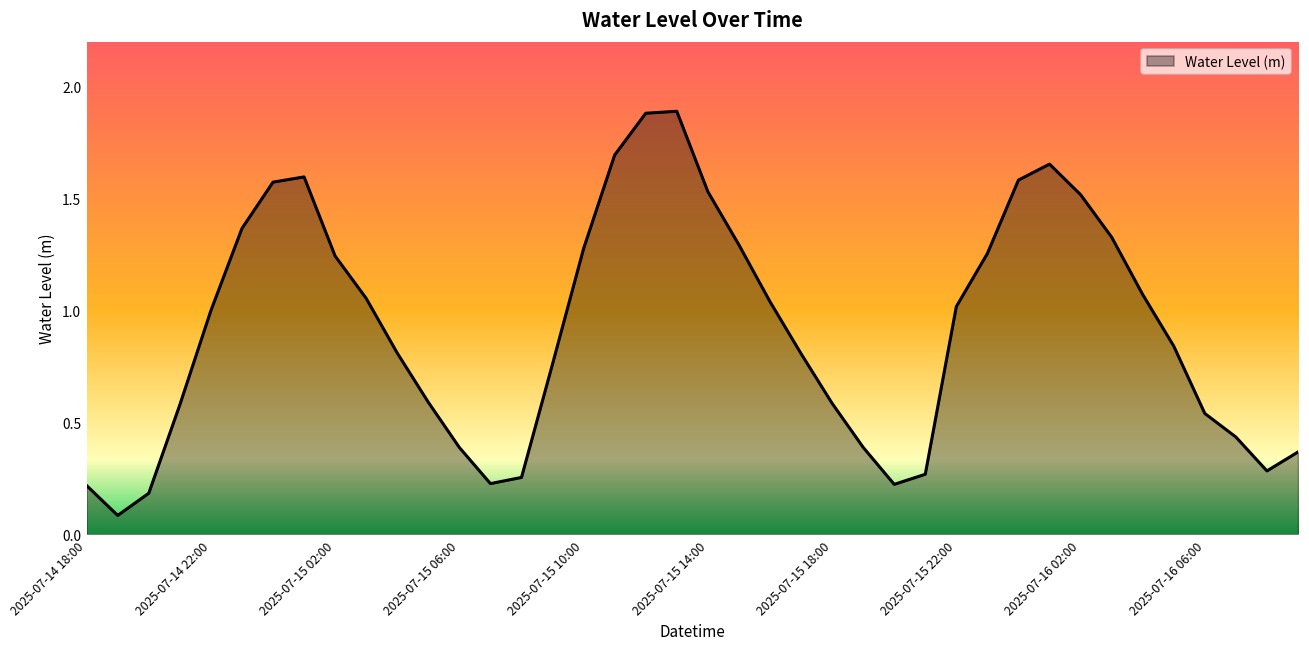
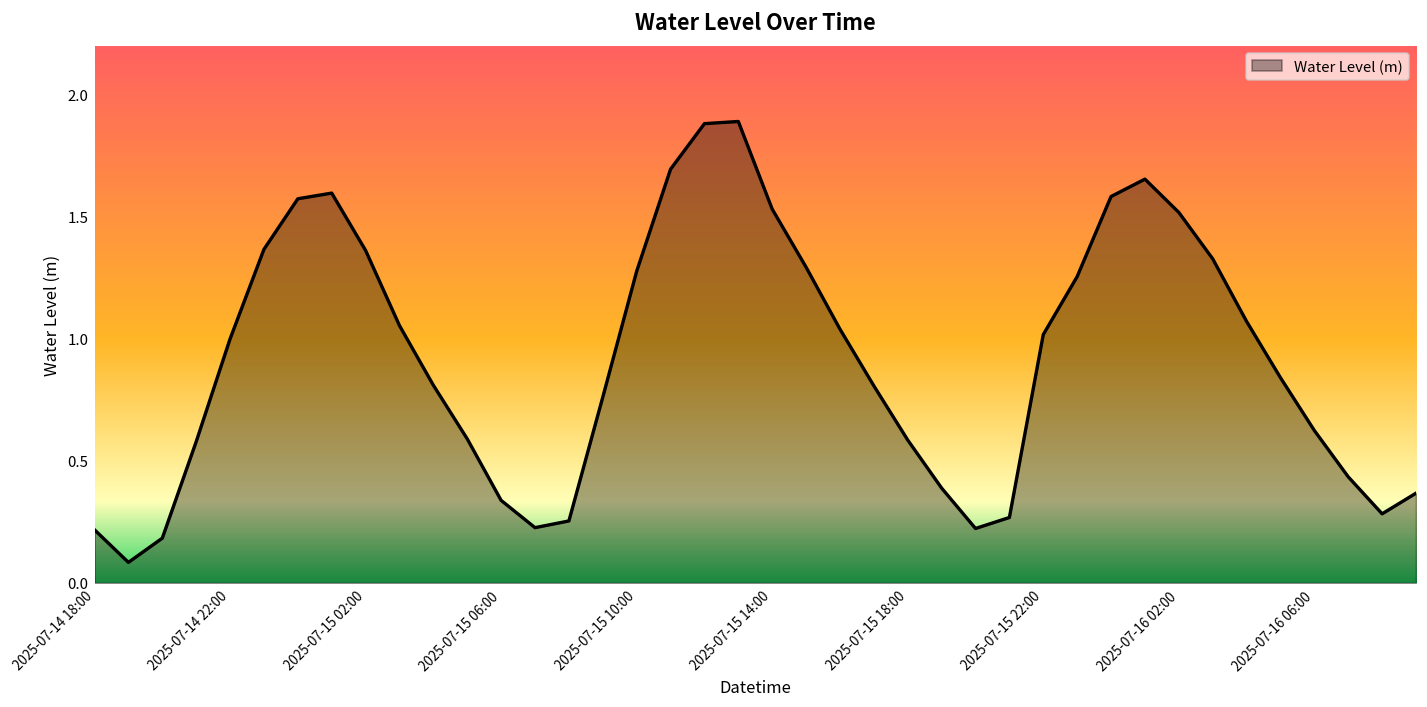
2025-07-15 02:00: 1.24 -> 1.36
2025-07-15 06:00: 0.39 -> 0.34
2025-07-16 06:00: 0.54 -> 0.62
